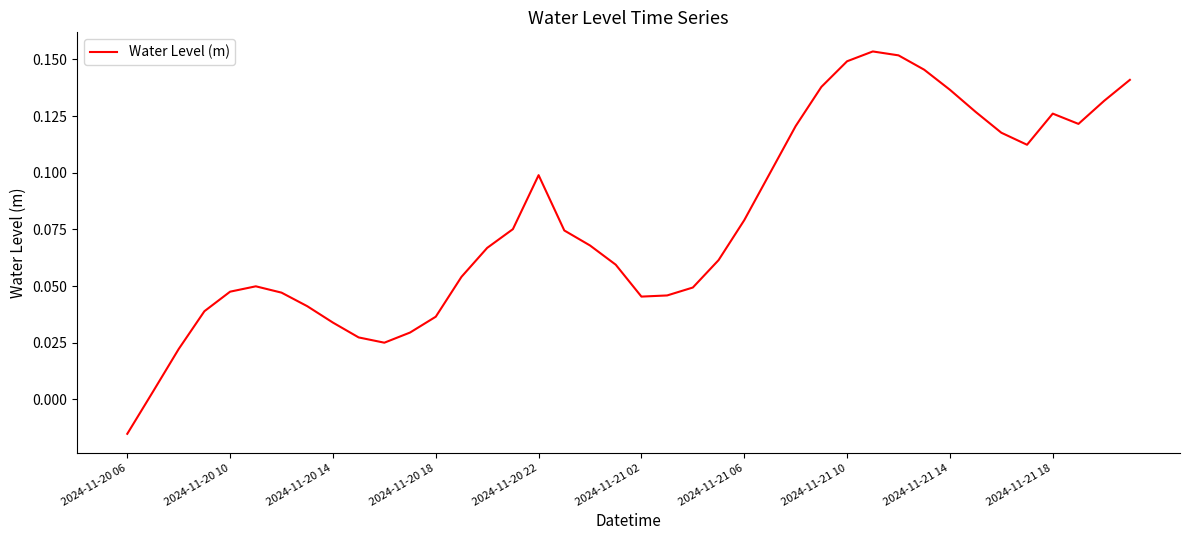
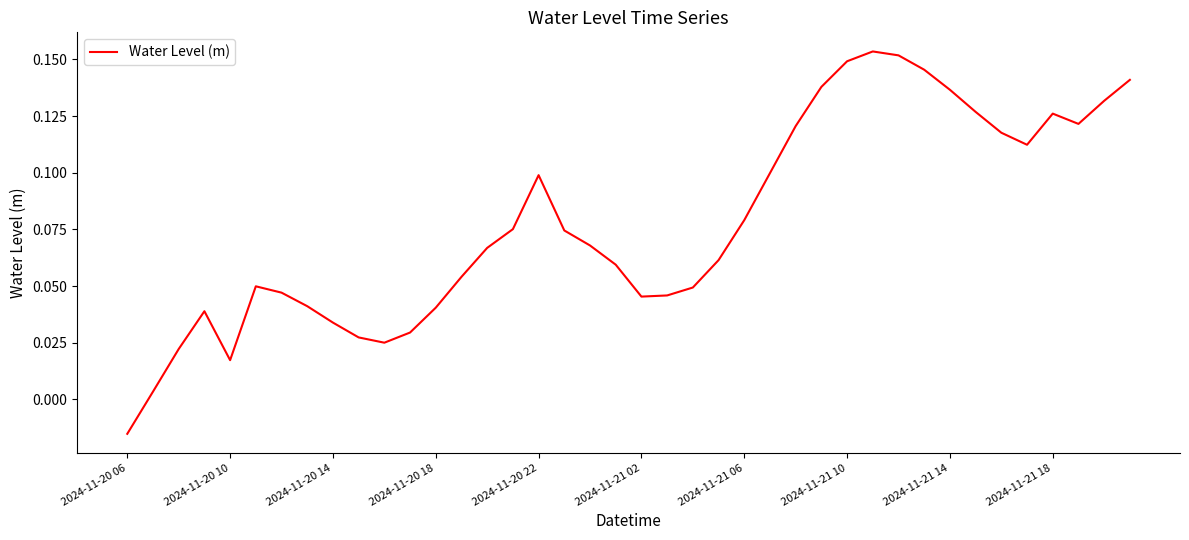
2024-11-20 10: 0.048 -> 0.017
2024-11-20 18: 0.037 -> 0.040
